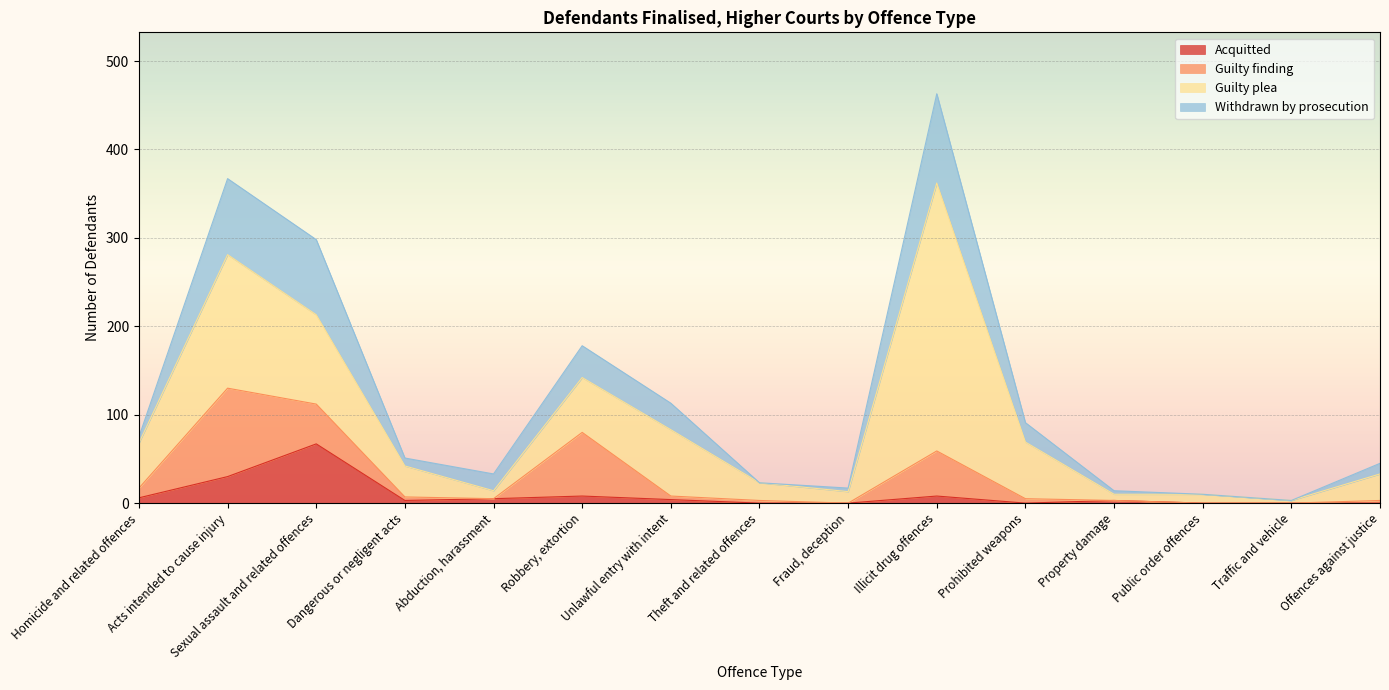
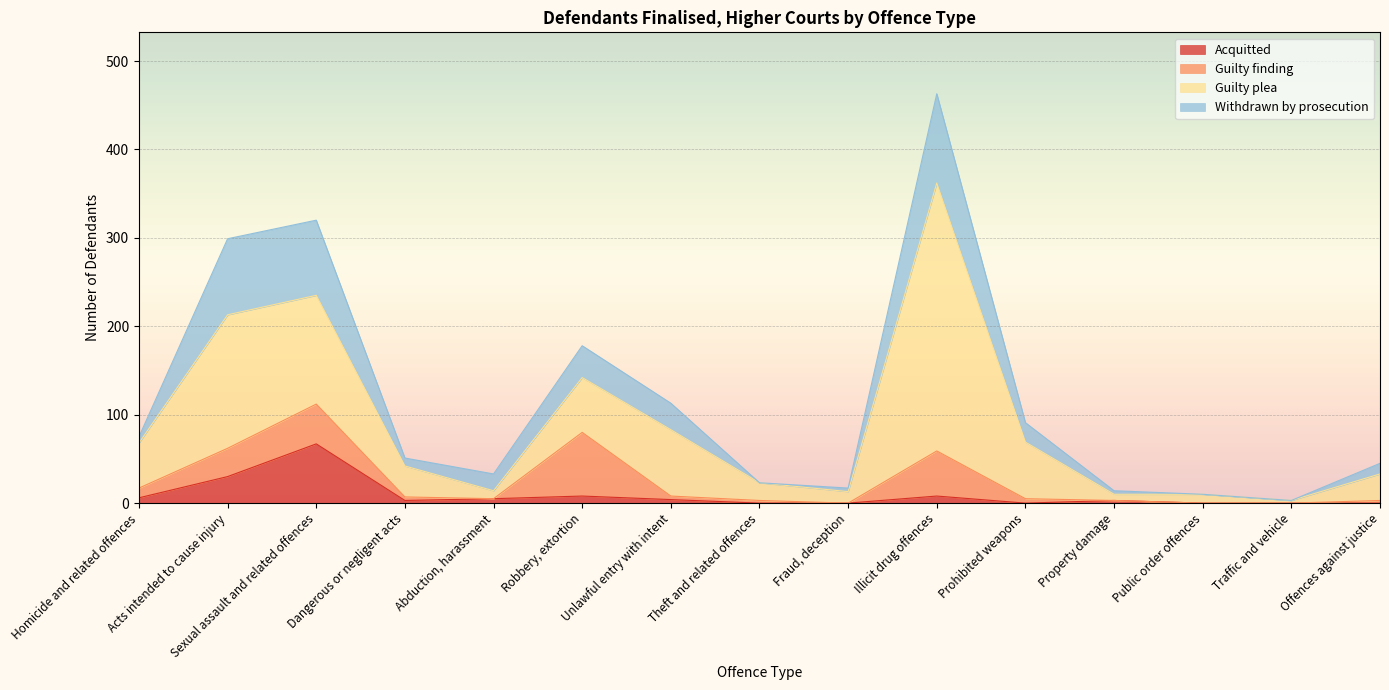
Guilty finding, Acts intended to cause injury: 100 -> 30
Guilty plea, Sexual assault and related offences: 100 -> 120
